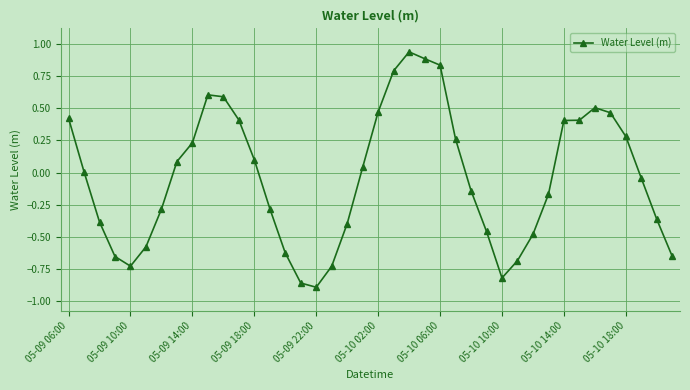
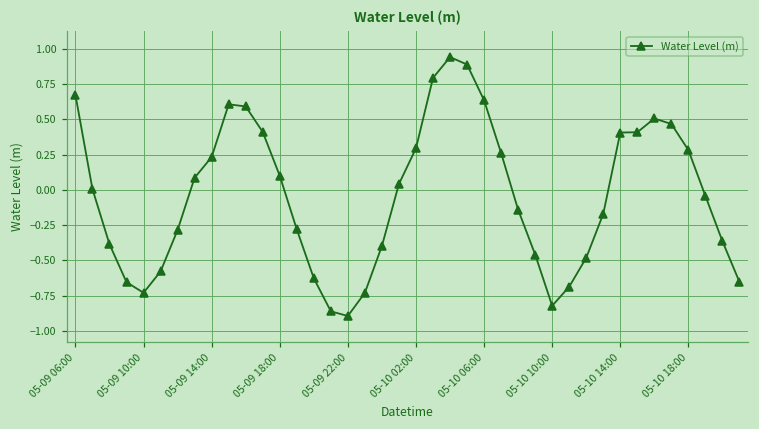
05-09 06:00: 0.42 -> 0.67
05-10 02:00: 0.47 -> 0.29
05-10 06:00: 0.84 -> 0.63
